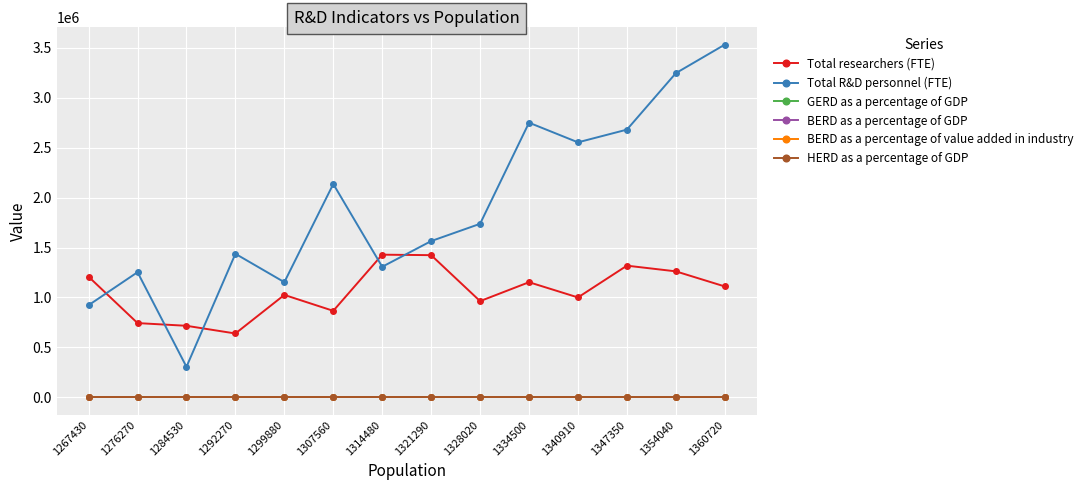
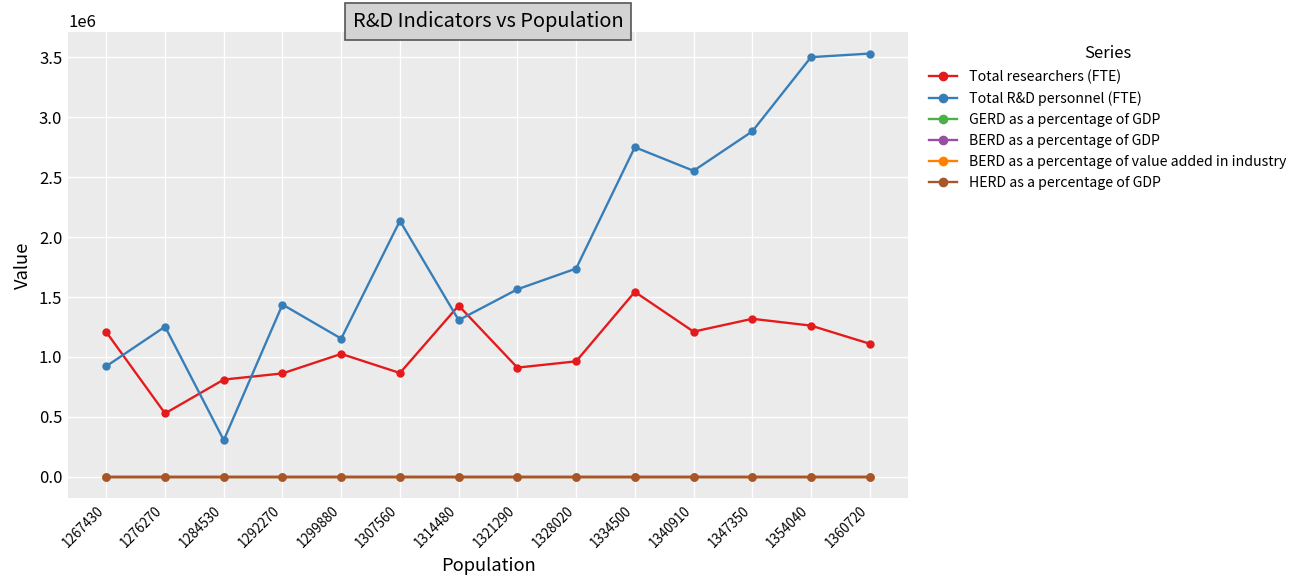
Total researchers (FTE), 1276270: 700000 -> 500000
Total researchers (FTE), 1284530: 700000 -> 800000
Total researchers (FTE), 1292270: 600000 -> 900000
Total researchers (FTE), 1321290: 1400000 -> 900000
Total researchers (FTE), 1334500: 1200000 -> 1500000
Total researchers (FTE), 1340910: 1000000 -> 1200000
Total R&D personnel (FTE), 1347350: 2700000 -> 2900000
Total R&D personnel (FTE), 1354040: 3200000 -> 3500000
